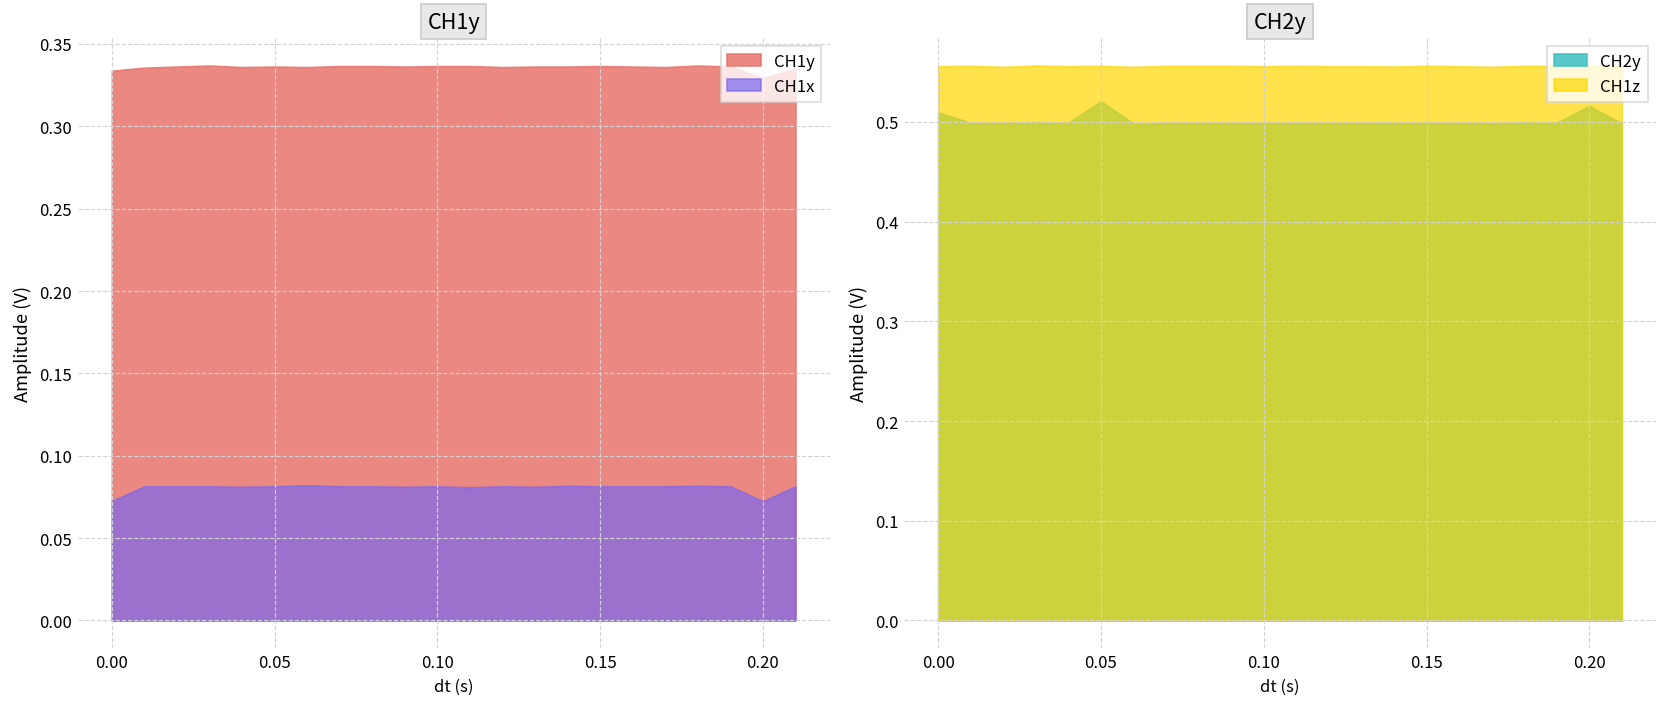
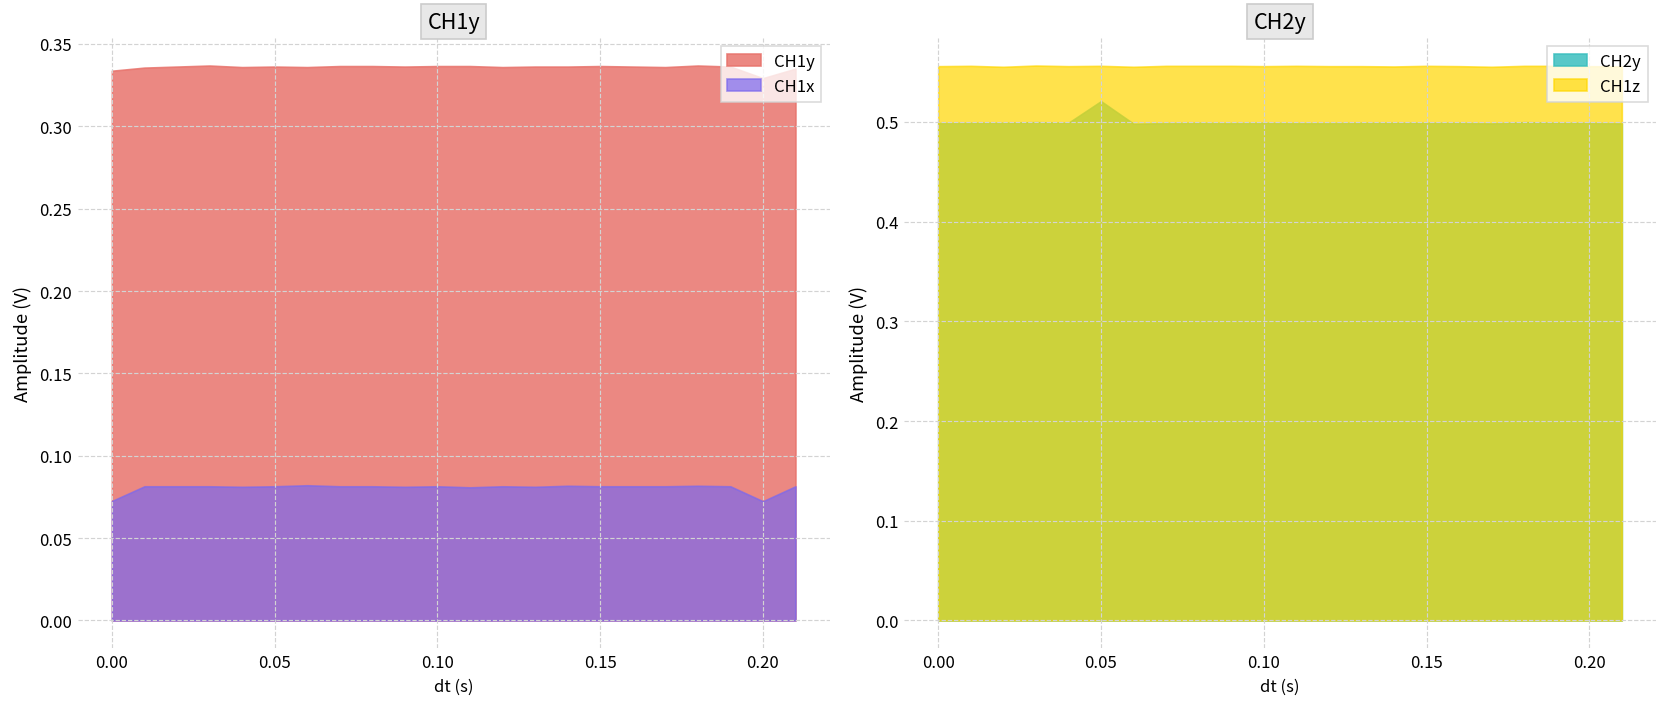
CH2y, CH2y, 0.00: 0.51 -> 0.50
CH2y, CH2y, 0.20: 0.52 -> 0.50
